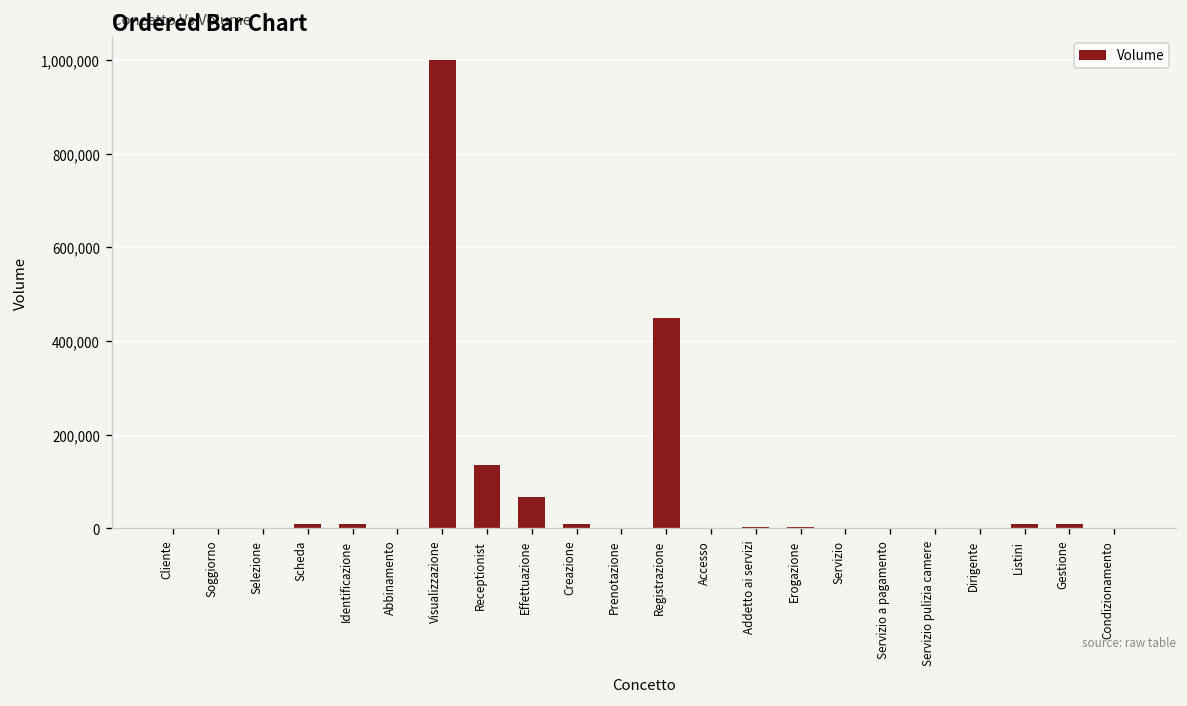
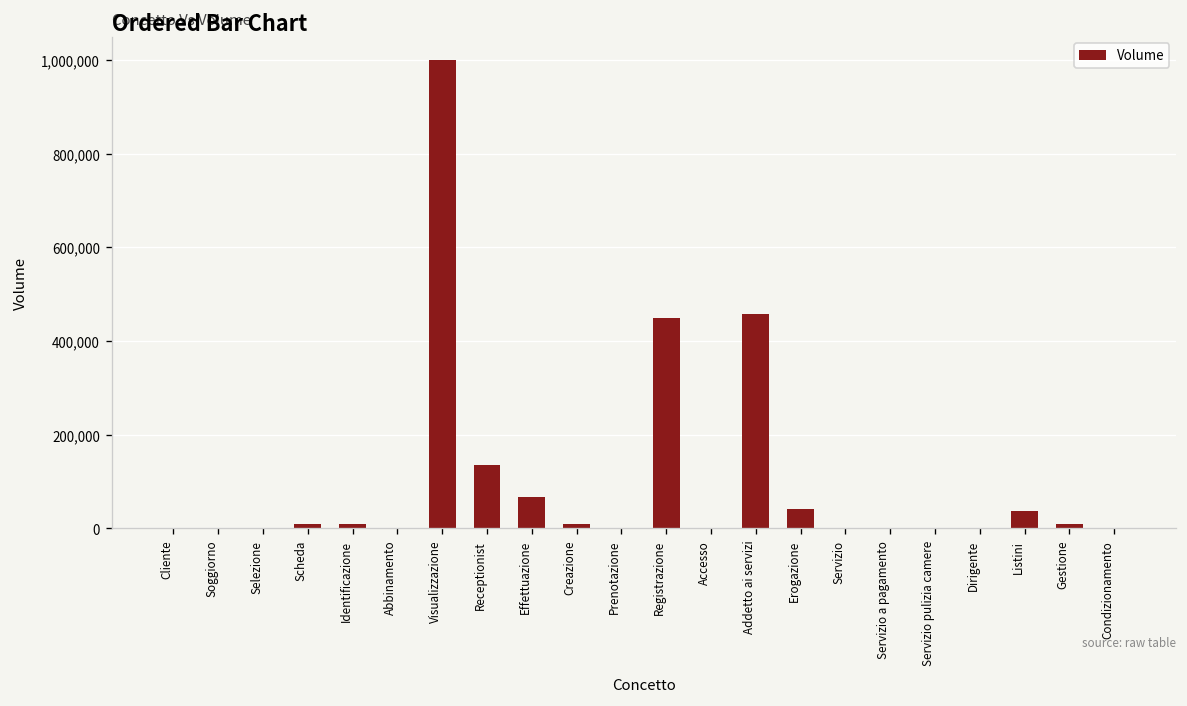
Addetto ai servizi: 0 -> 460,000
Erogazione: 0 -> 40,000
Listini: 10,000 -> 40,000
